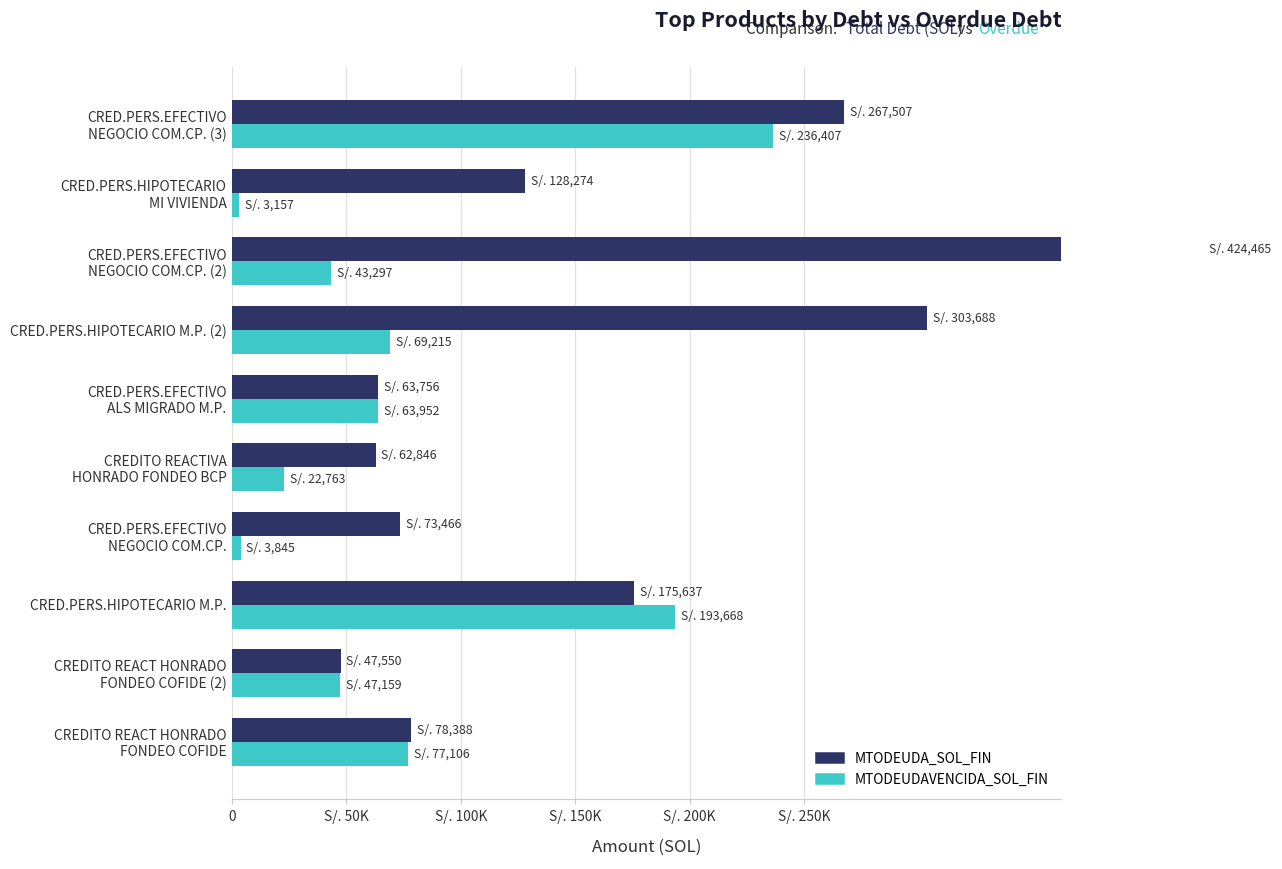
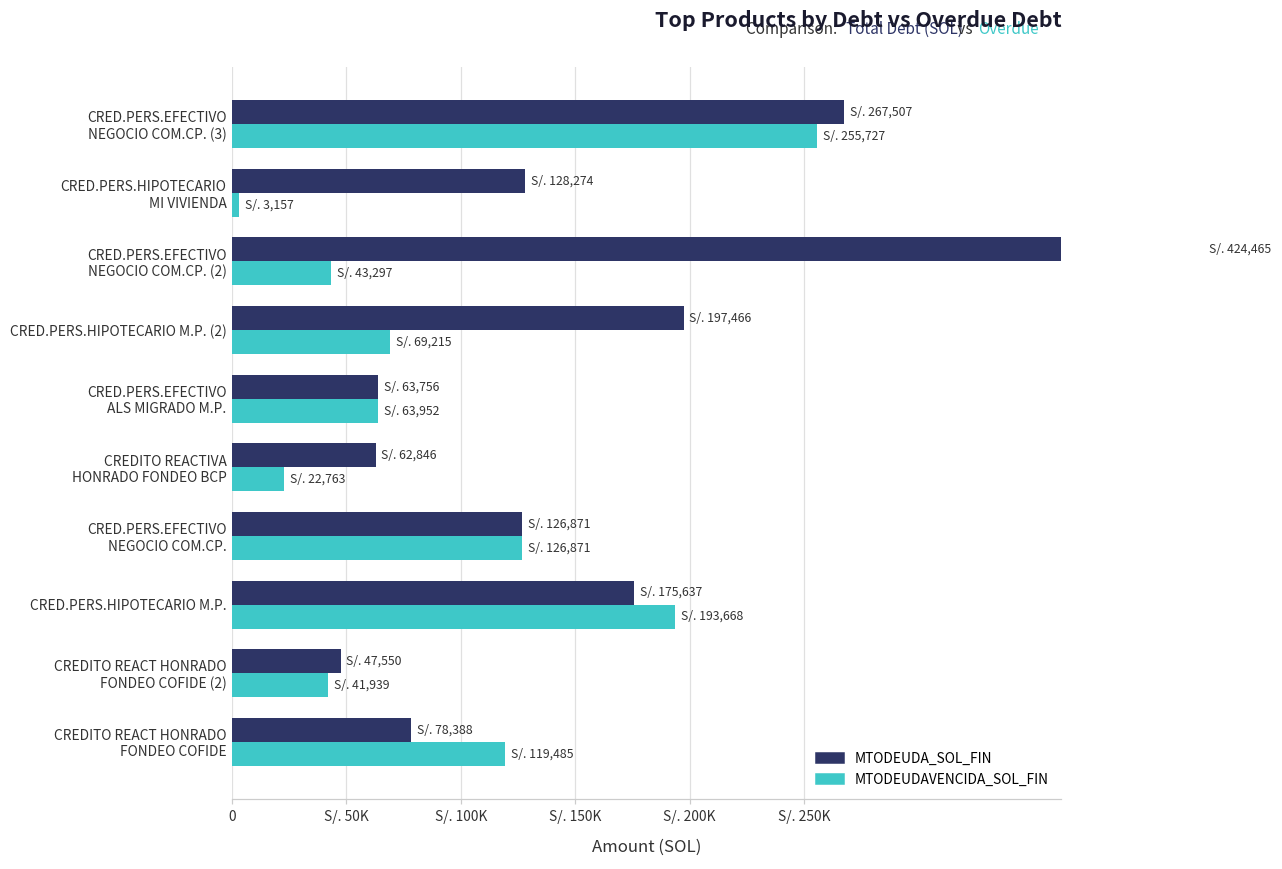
MTODEUDAVENCIDA_SOL_FIN, CRED.PERS.EFECTIVO NEGOCIO COM.CP. (3): 236,407 -> 255,727
MTODEUDA_SOL_FIN, CRED.PERS.HIPOTECARIO M.P. (2): 303,688 -> 197,466
MTODEUDA_SOL_FIN, CRED.PERS.EFECTIVO NEGOCIO COM.CP.: 73,466 -> 126,871
MTODEUDAVENCIDA_SOL_FIN, CRED.PERS.EFECTIVO NEGOCIO COM.CP.: 3,845 -> 126,871
MTODEUDAVENCIDA_SOL_FIN, CREDITO REACT HONRADO FONDEO COFIDE (2): 47,159 -> 41,939
MTODEUDAVENCIDA_SOL_FIN, CREDITO REACT HONRADO FONDEO COFIDE: 77,106 -> 119,485
